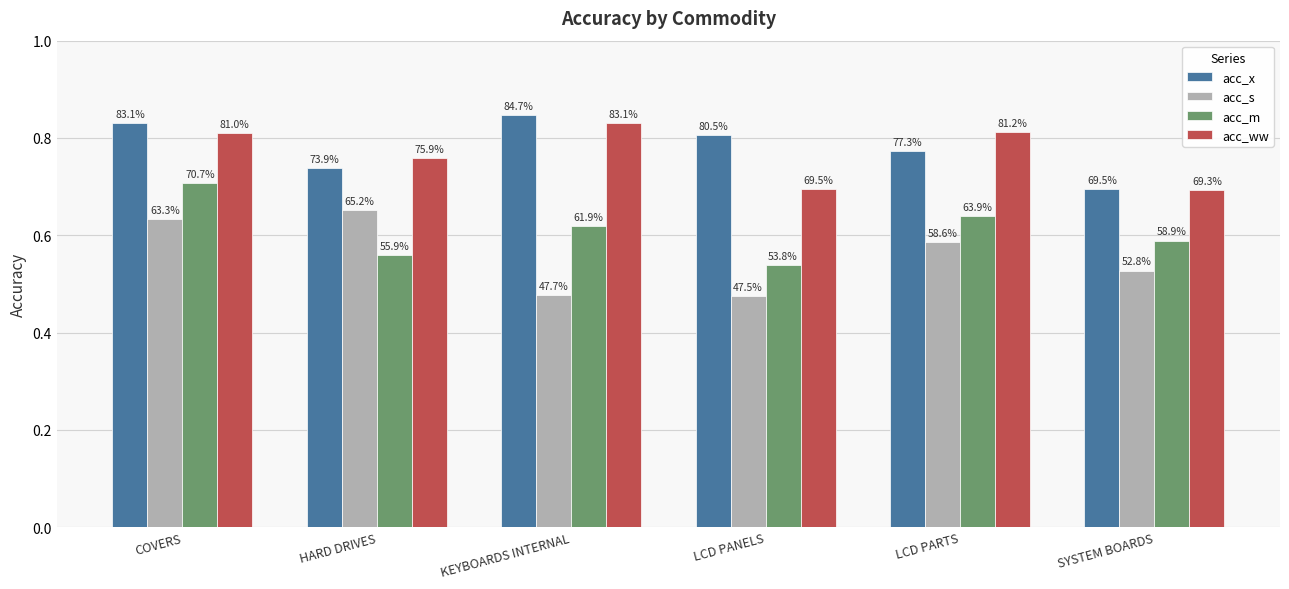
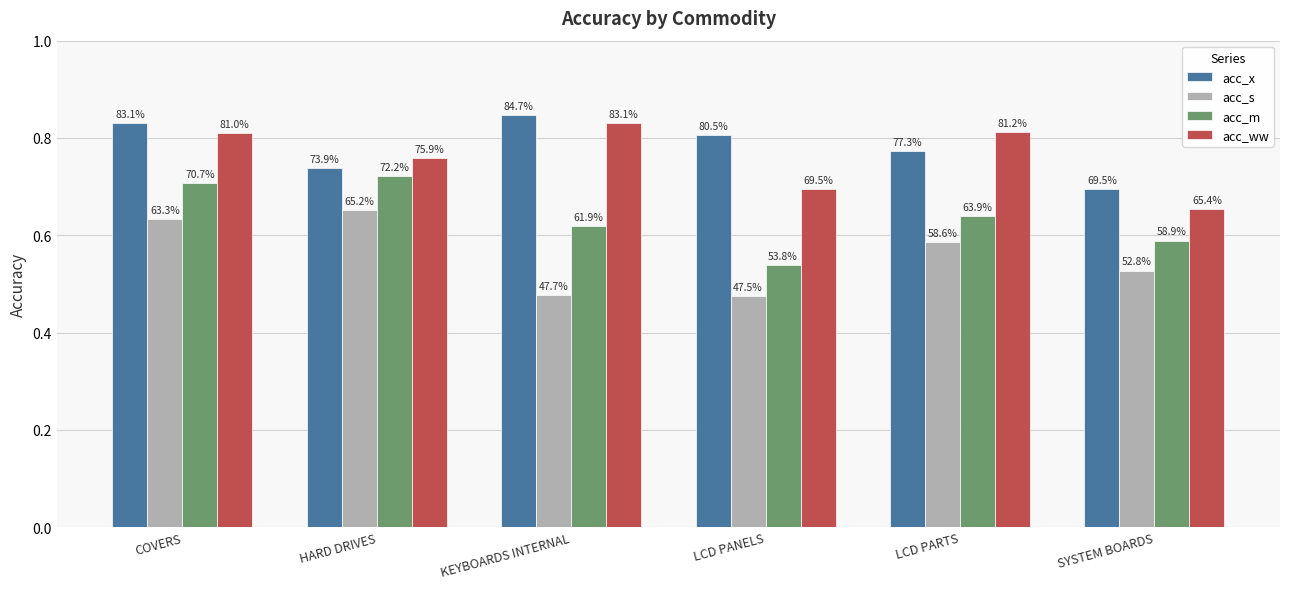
acc_m, HARD DRIVES: 55.9% -> 72.2%
acc_ww, SYSTEM BOARDS: 69.3% -> 65.4%
